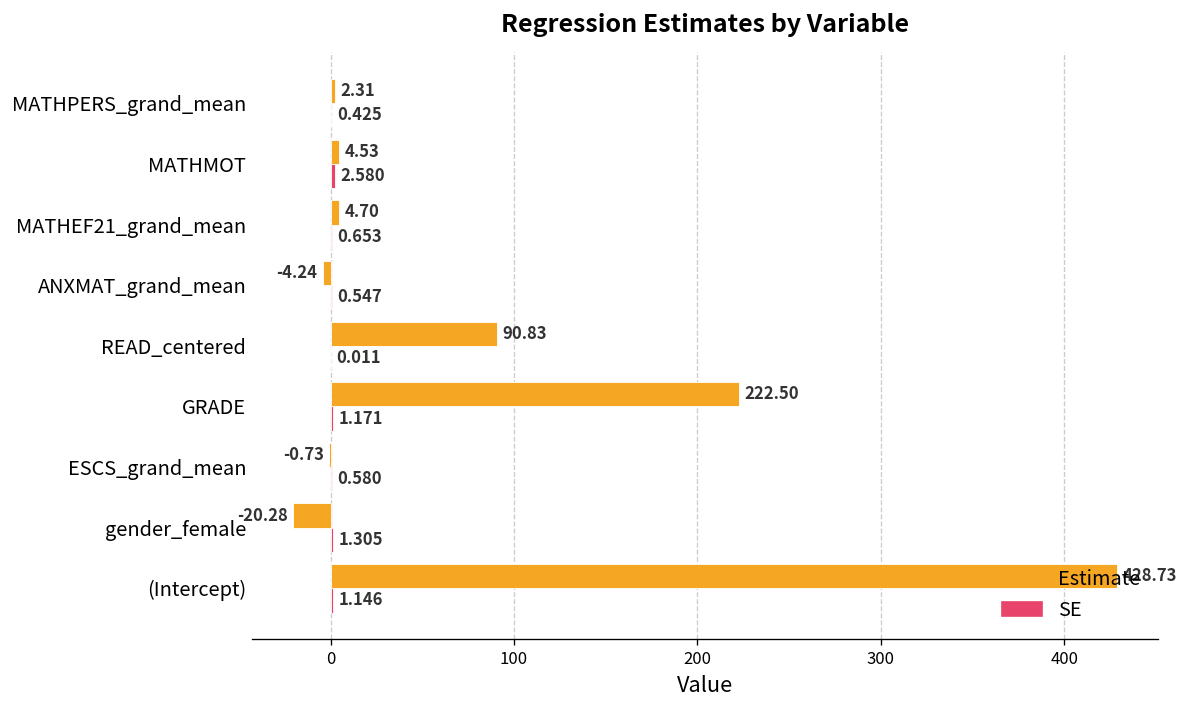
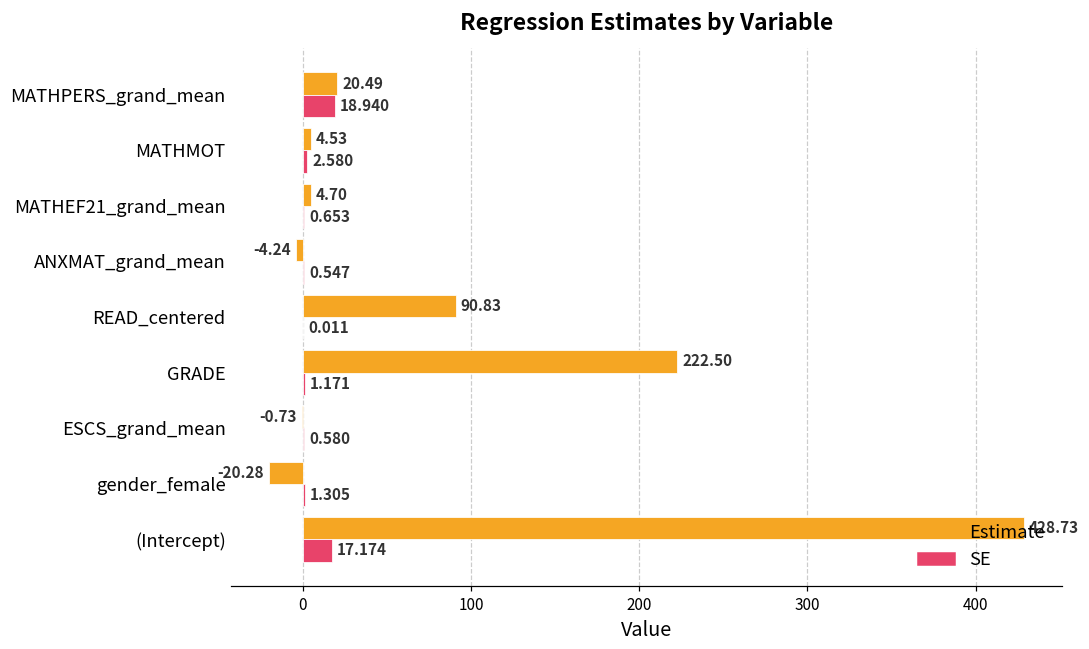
Estimate, MATHPERS_grand_mean: 2.31 -> 20.49
SE, MATHPERS_grand_mean: 0.425 -> 18.940
SE, (Intercept): 1.146 -> 17.174
